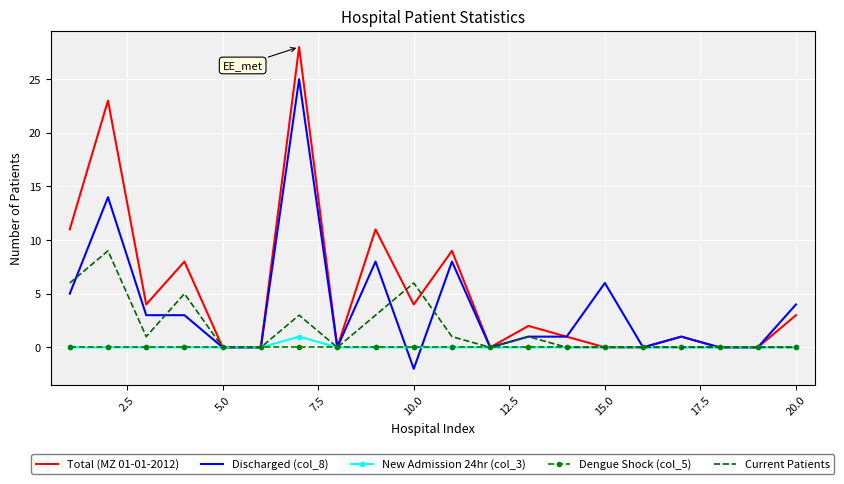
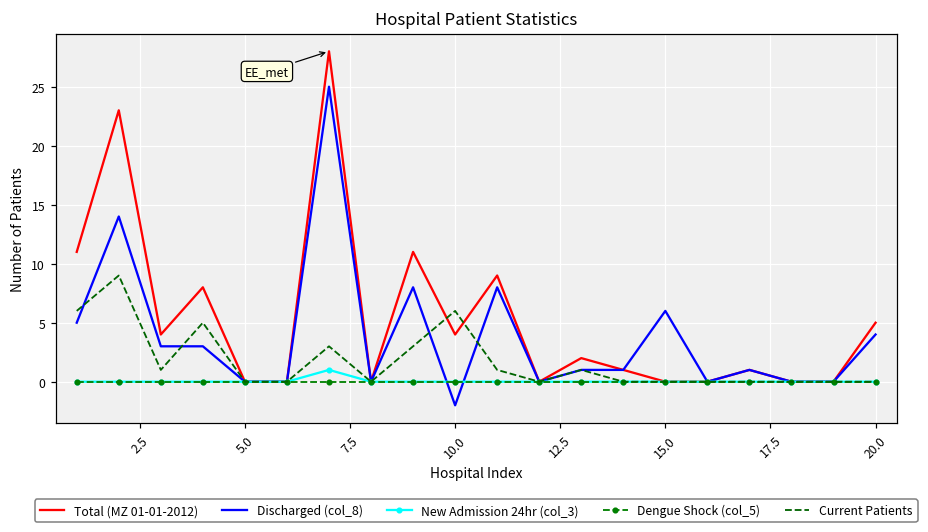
Total (MZ 01-01-2012), 20.0: 3 -> 5
